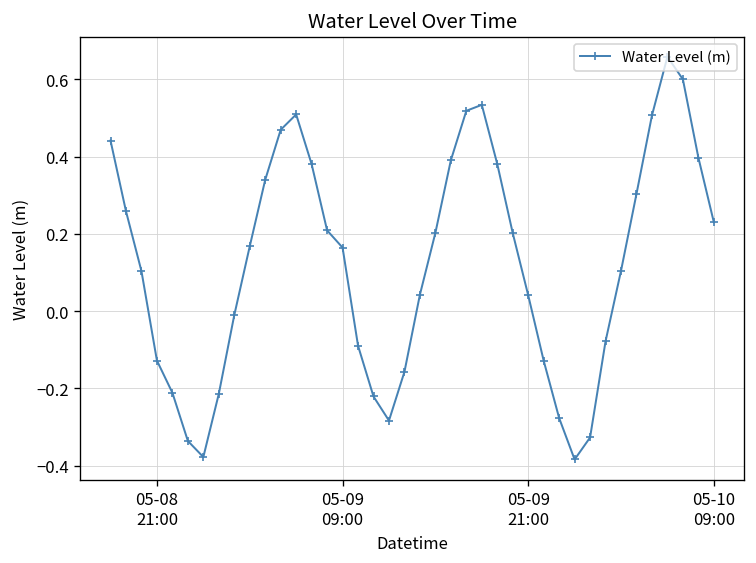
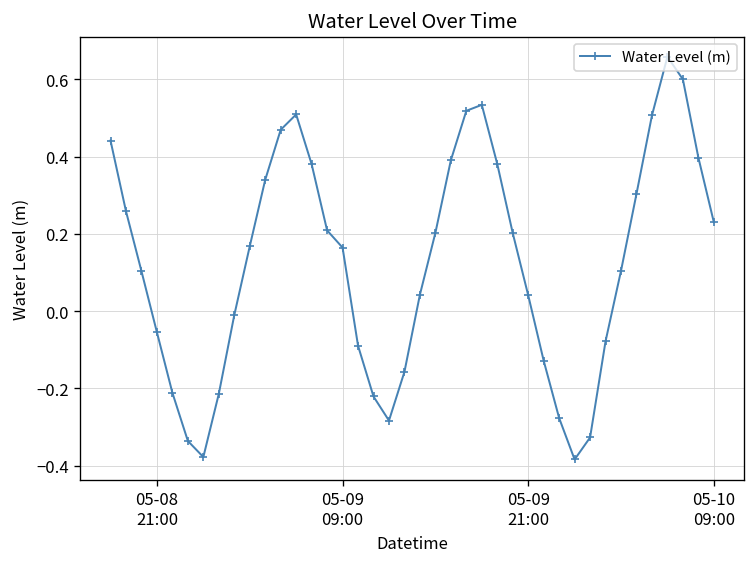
05-08 21:00: -0.13 -> -0.05
